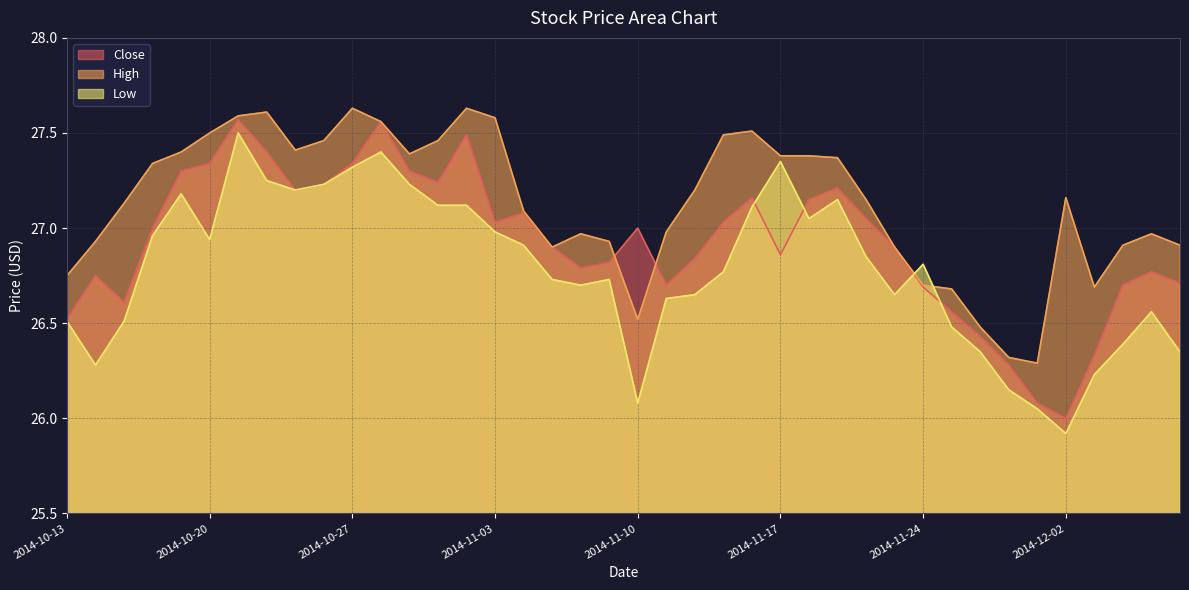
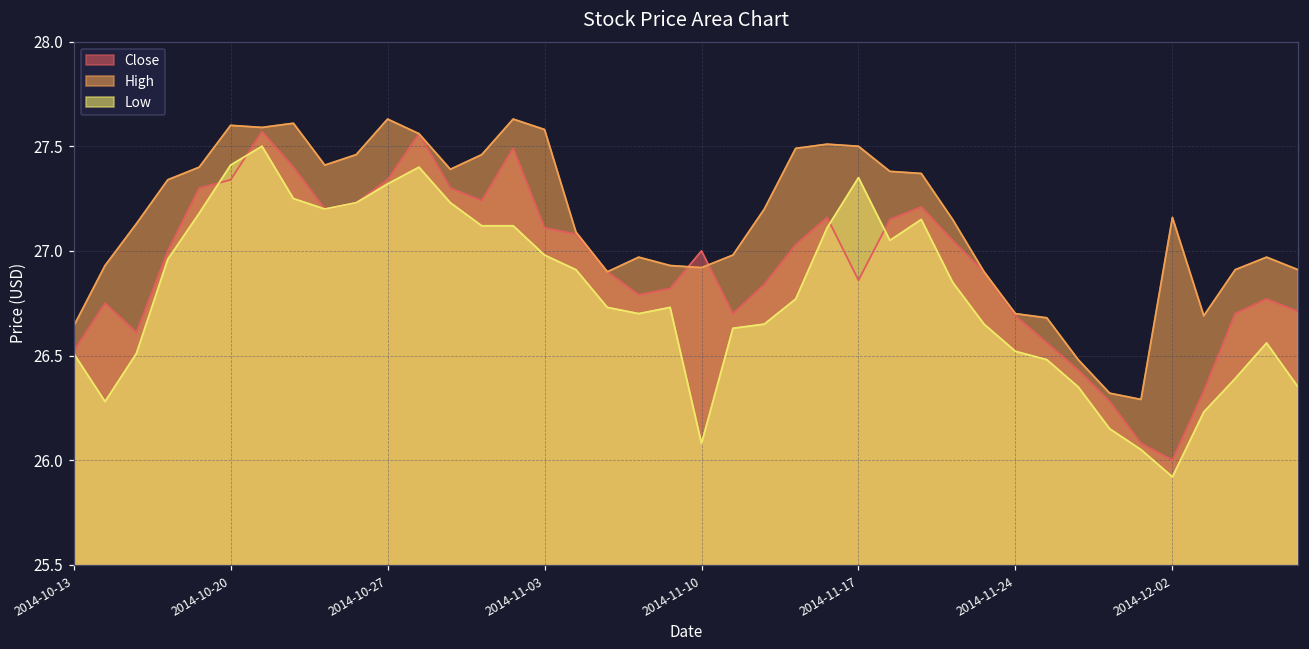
High, 2014-10-13: 26.75 -> 26.64
High, 2014-10-20: 27.5 -> 27.6
Low, 2014-10-20: 26.94 -> 27.41
Close, 2014-11-03: 27.03 -> 27.11
High, 2014-11-10: 26.52 -> 26.92
High, 2014-11-17: 27.38 -> 27.50
Low, 2014-11-24: 26.81 -> 26.52
